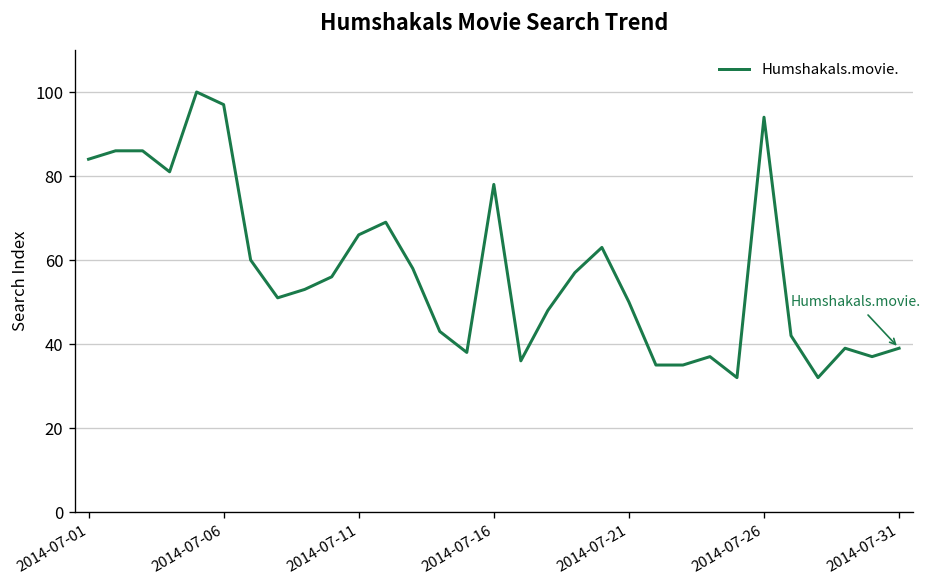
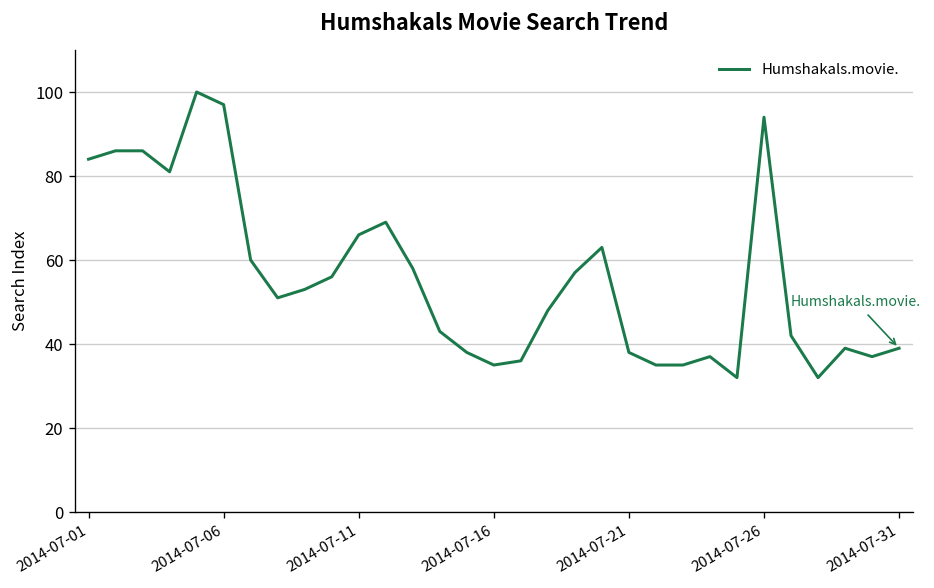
2014-07-16: 78 -> 35
2014-07-21: 50 -> 38
